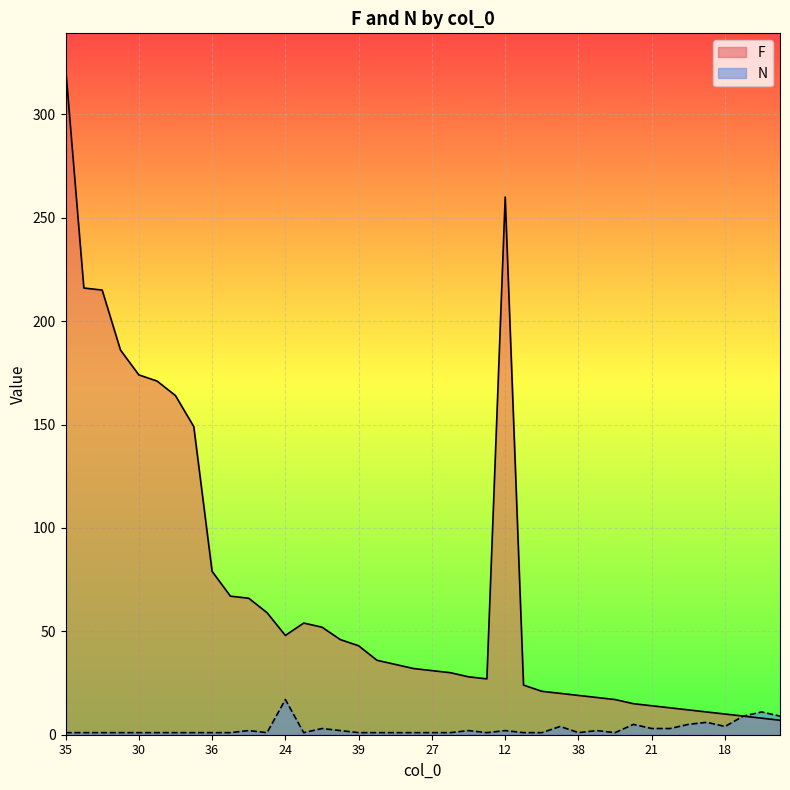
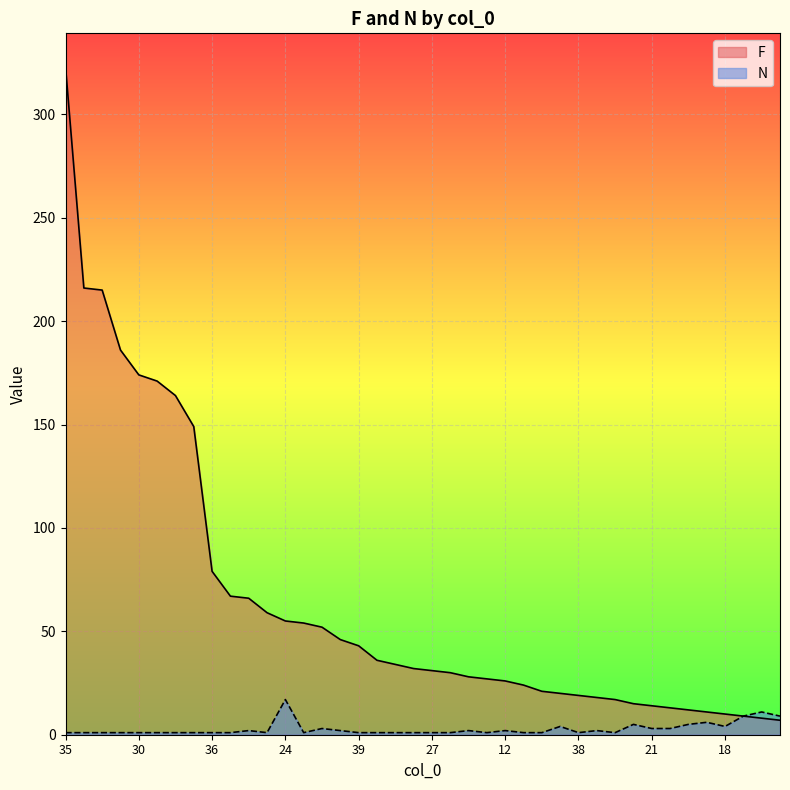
F, 24: 48 -> 55
F, 12: 260 -> 26
